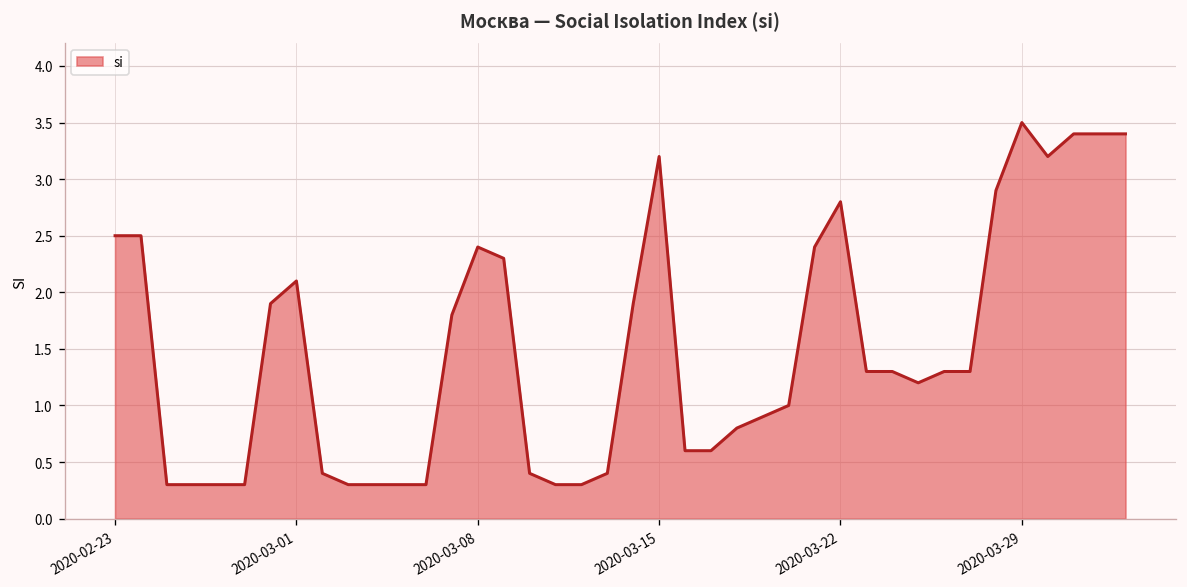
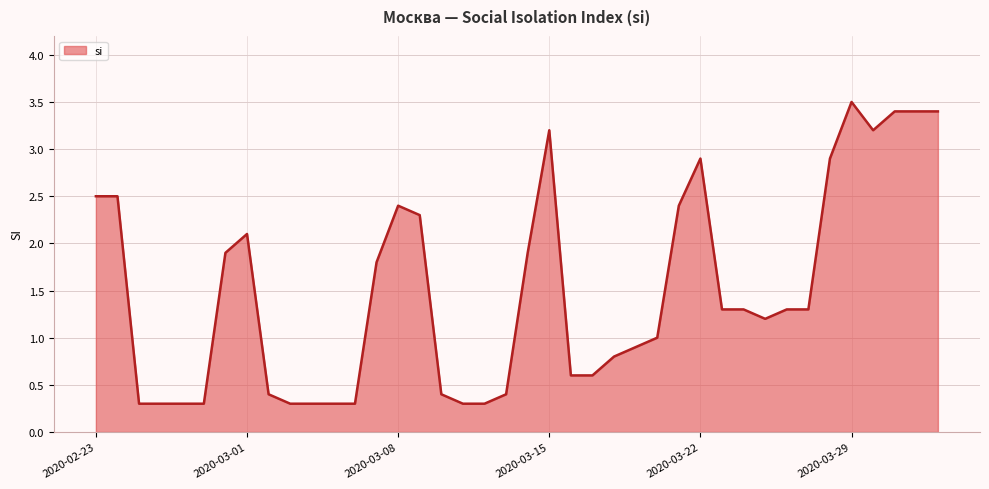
2020-03-22: 2.8 -> 2.9
